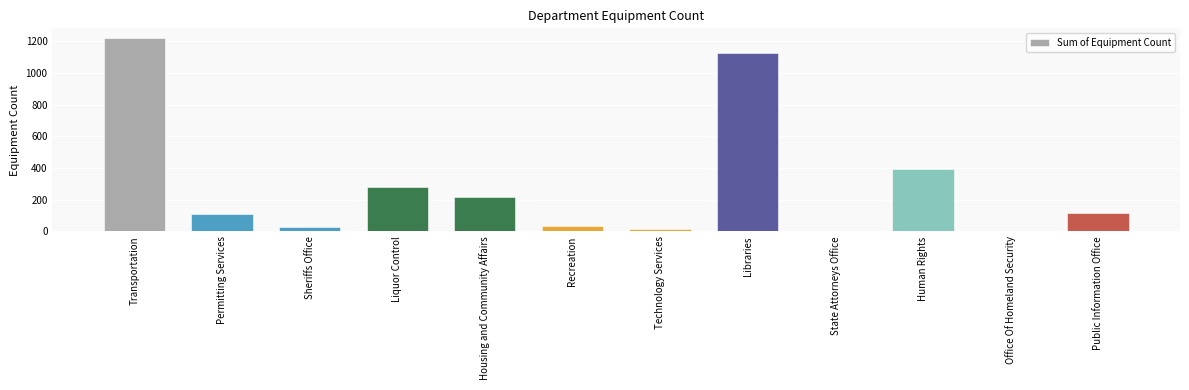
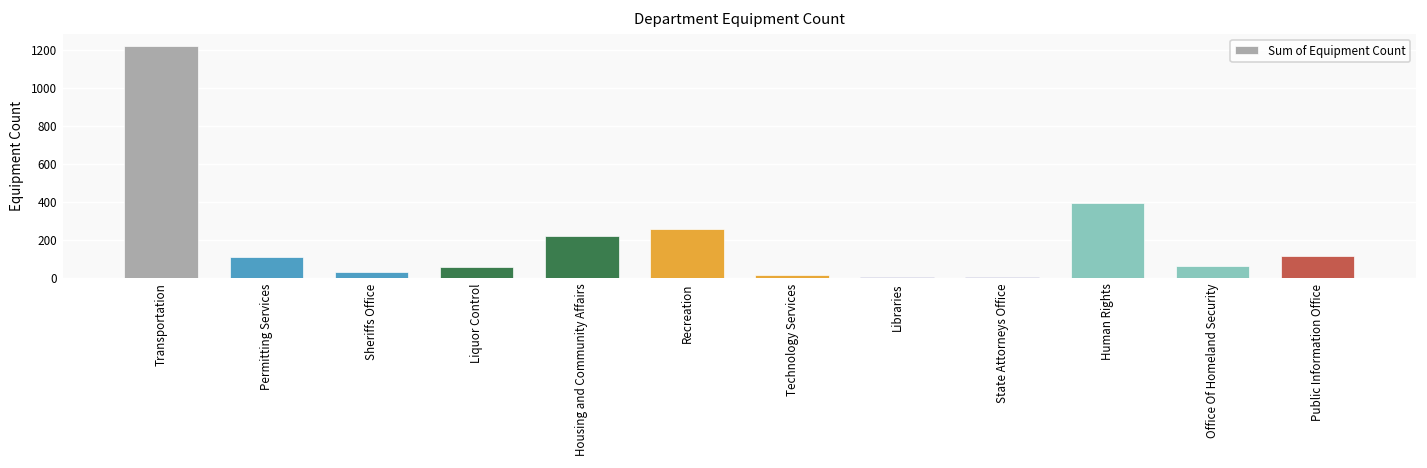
Liquor Control: 280 -> 60
Recreation: 40 -> 260
Libraries: 1120 -> 10
Office Of Homeland Security: 0 -> 60
